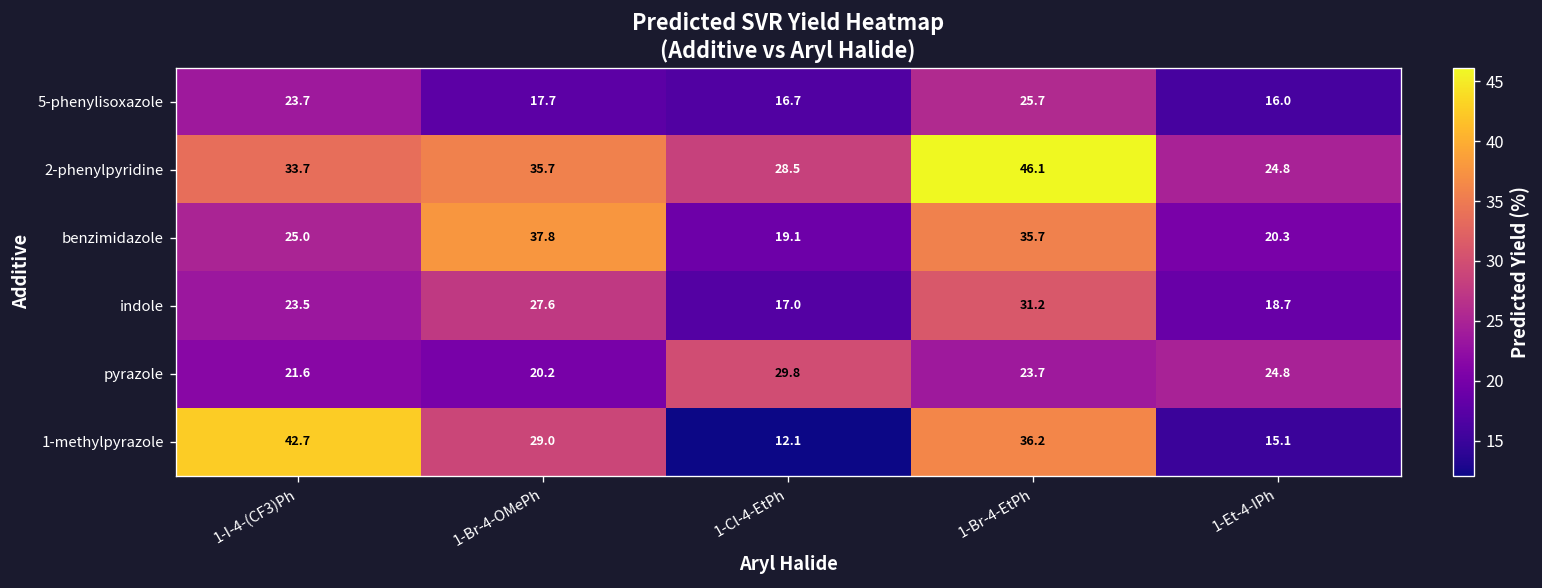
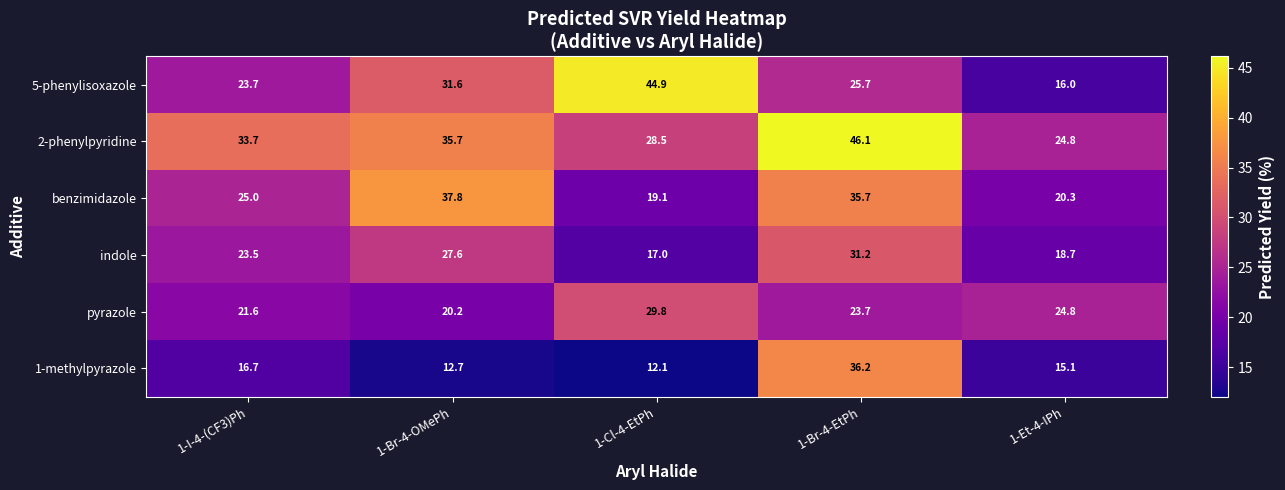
5-phenylisoxazole, 1-Br-4-OMePh: 17.7 -> 31.6
5-phenylisoxazole, 1-Cl-4-EtPh: 16.7 -> 44.9
1-methylpyrazole, 1-I-4-(CF3)Ph: 42.7 -> 16.7
1-methylpyrazole, 1-Br-4-OMePh: 29.0 -> 12.7
